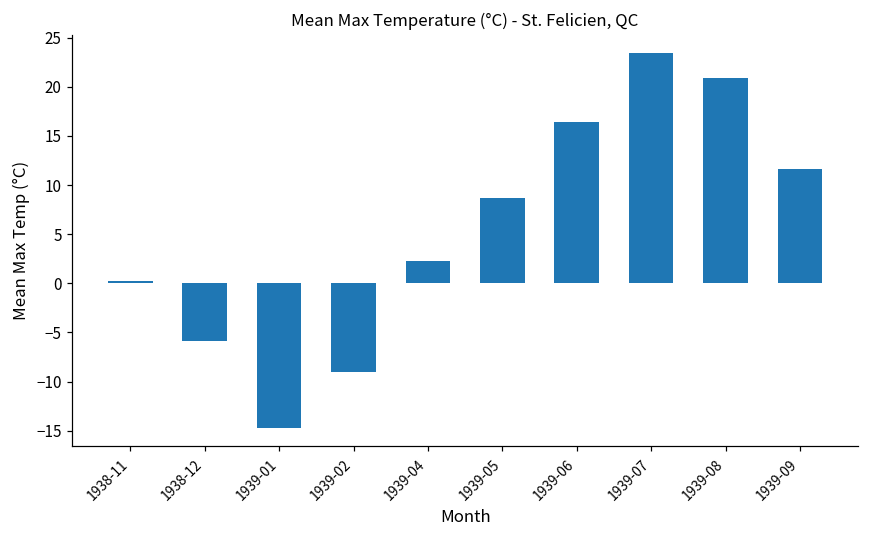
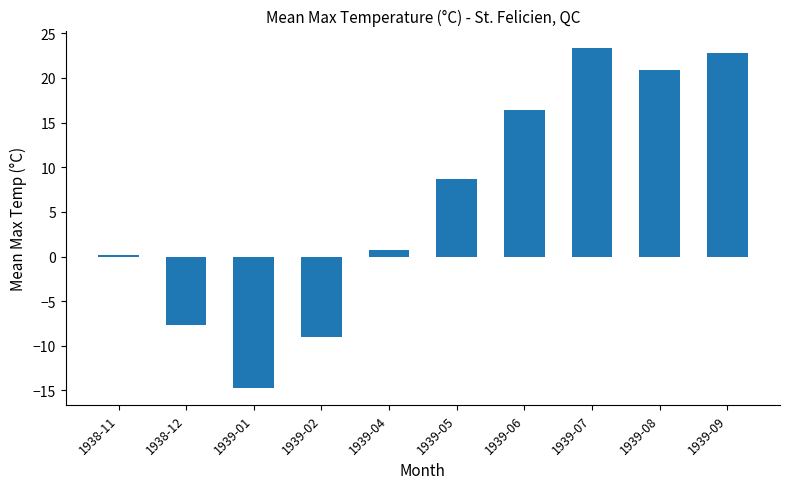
1938-12: -6 -> -8
1939-04: 2 -> 1
1939-09: 12 -> 23
